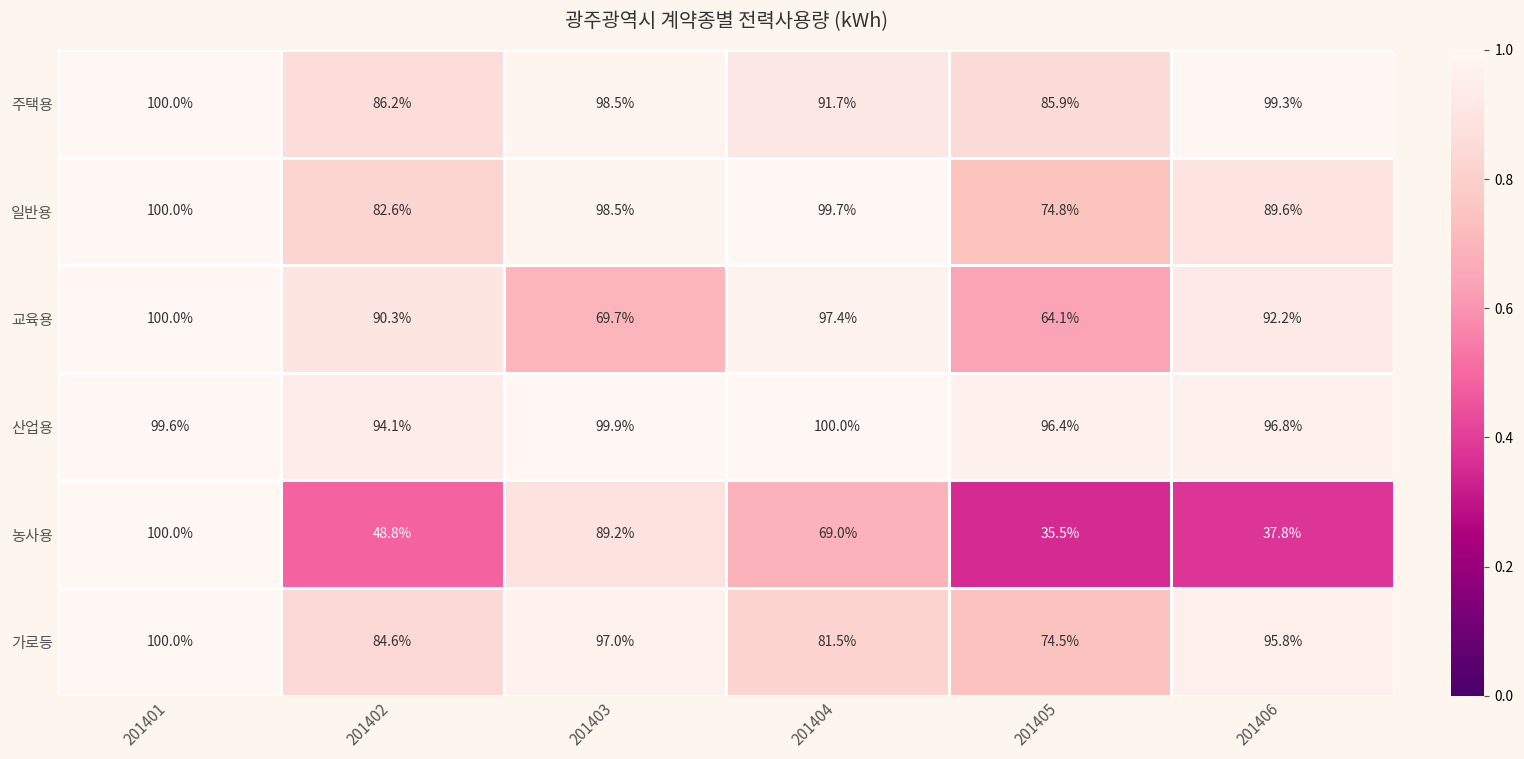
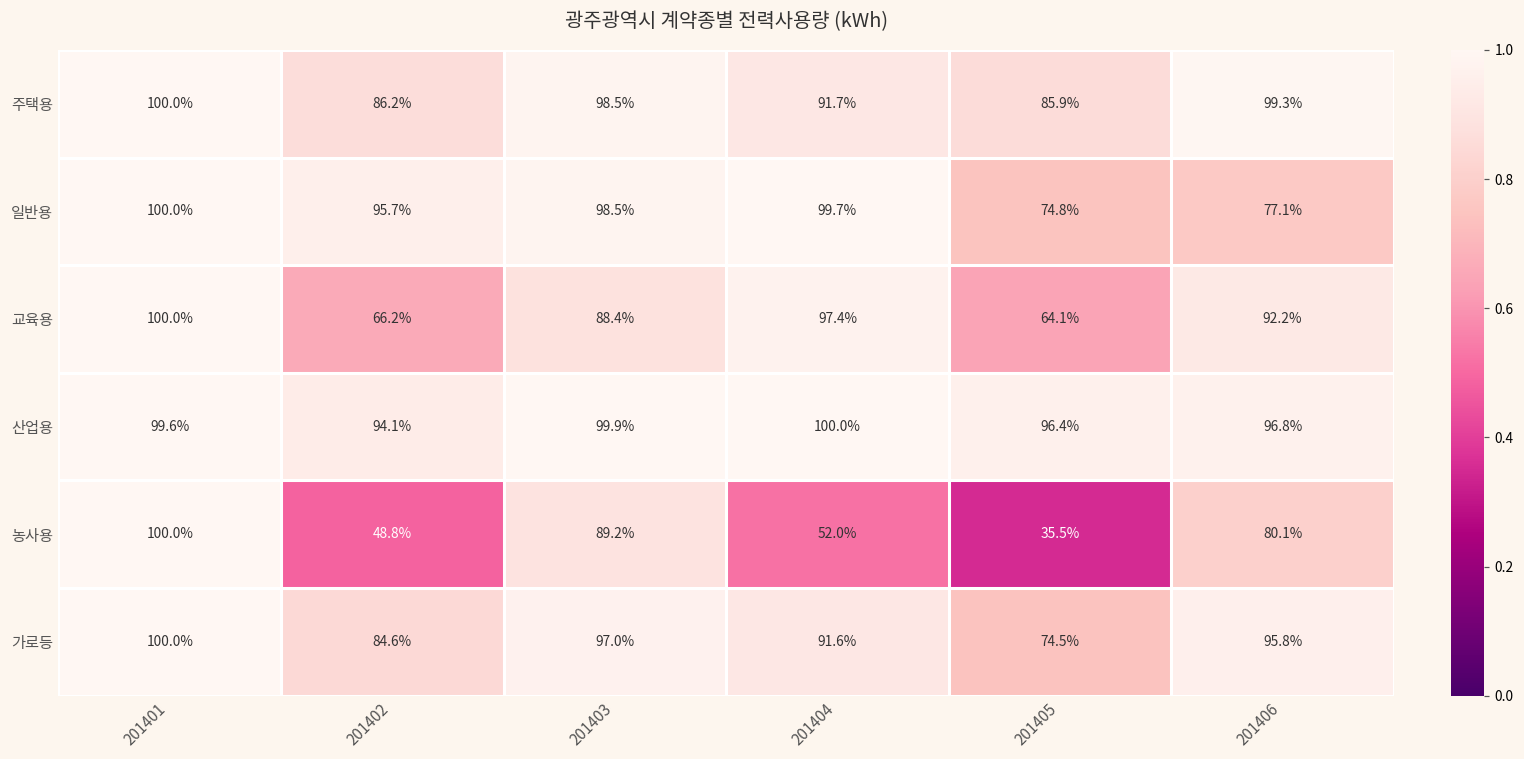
일반용, 201402: 82.6% -> 95.7%
일반용, 201406: 89.6% -> 77.1%
교육용, 201402: 90.3% -> 66.2%
교육용, 201403: 69.7% -> 88.4%
농사용, 201404: 69.0% -> 52.0%
농사용, 201406: 37.8% -> 80.1%
가로등, 201404: 81.5% -> 91.6%
